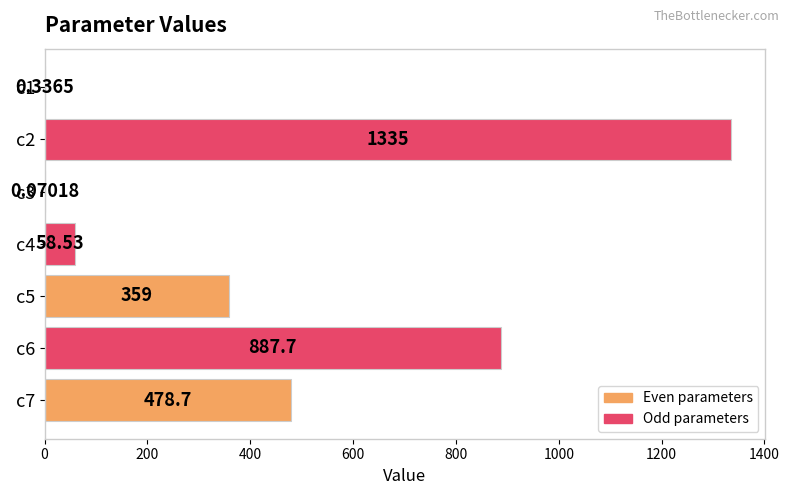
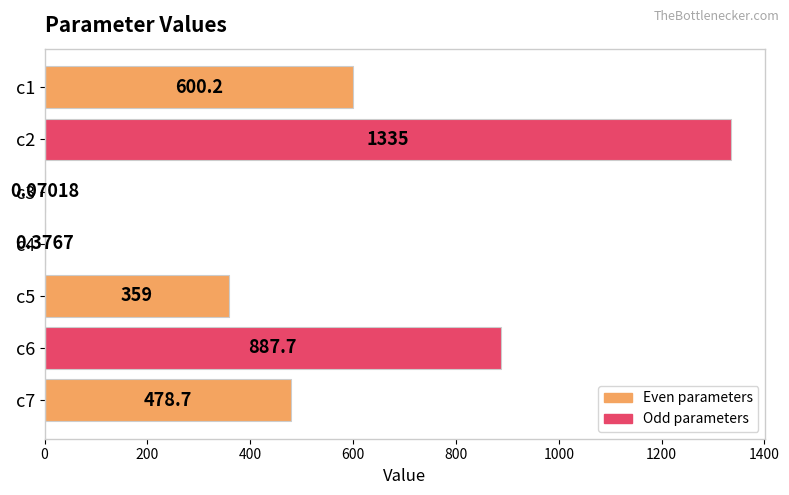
c1: 0.3365 -> 600.2
c4: 58.53 -> 0.3767
